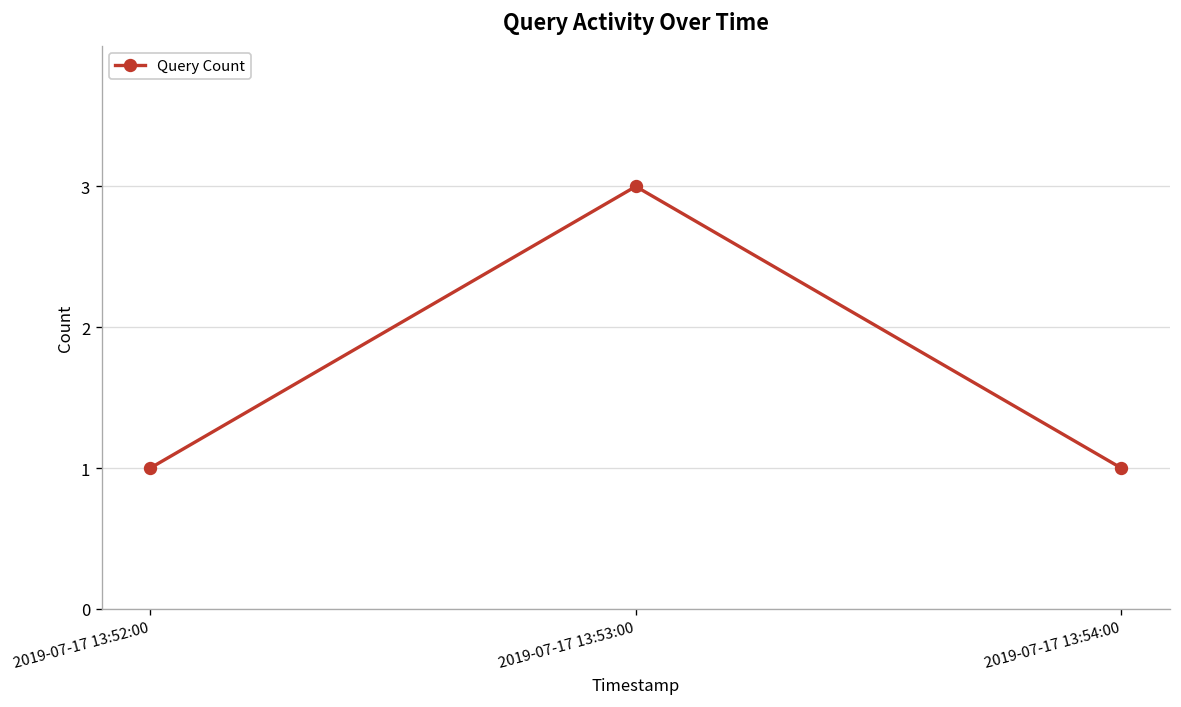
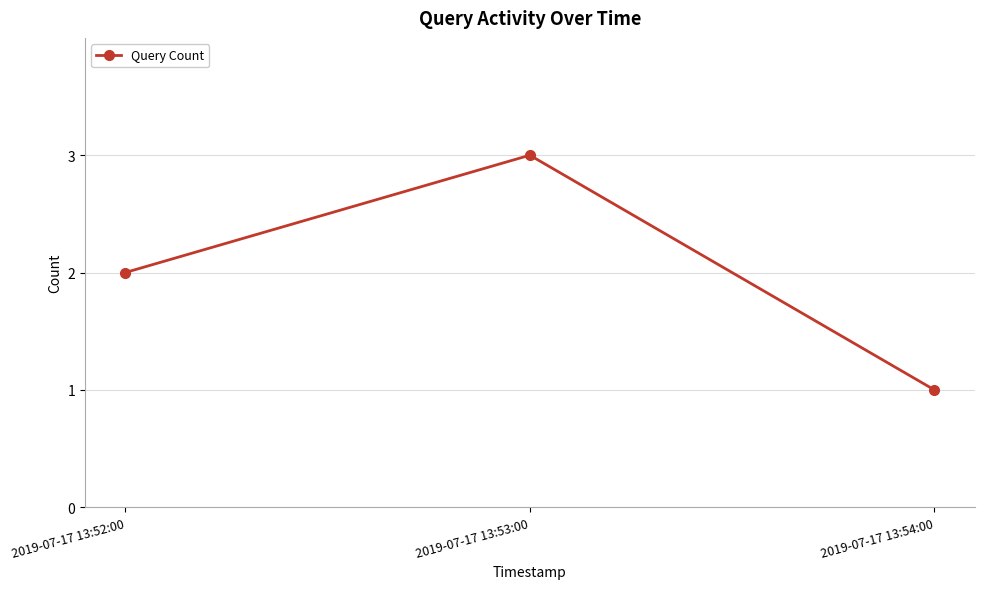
2019-07-17 13:52:00: 1 -> 2
